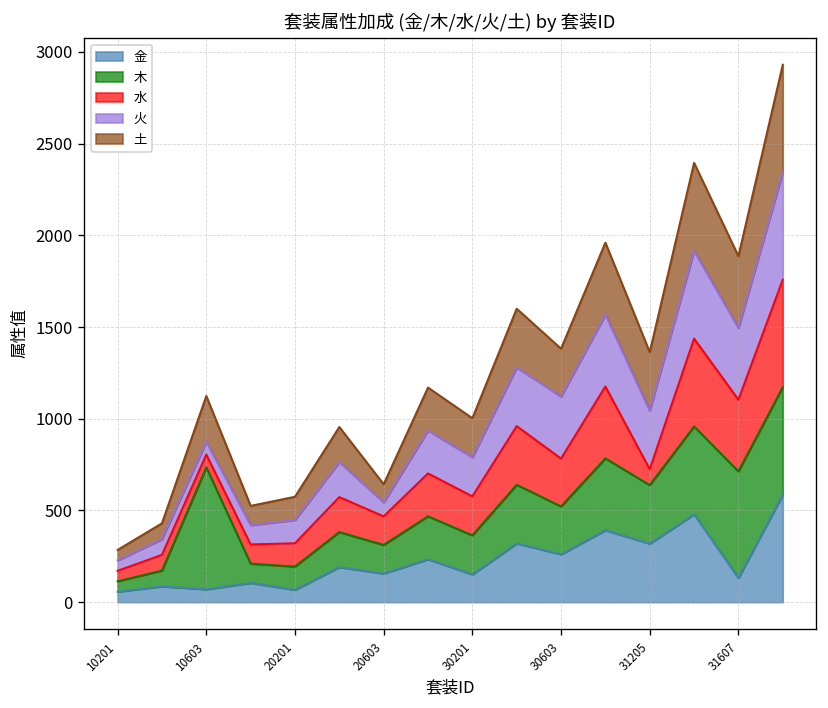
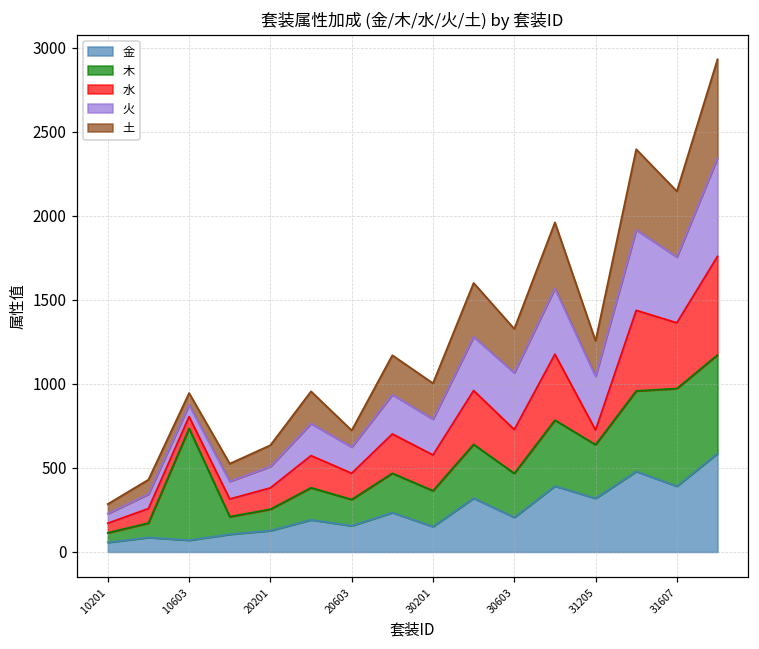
土, 10603: 250 -> 70
金, 20201: 70 -> 130
火, 20603: 80 -> 160
金, 30603: 260 -> 210
土, 31205: 320 -> 210
金, 31607: 130 -> 390
